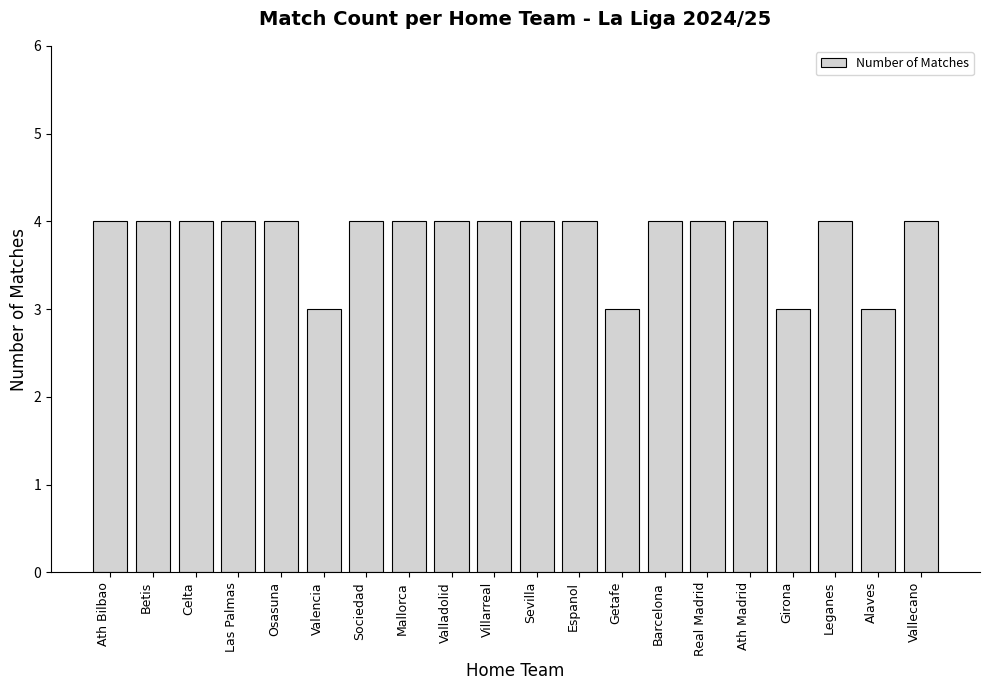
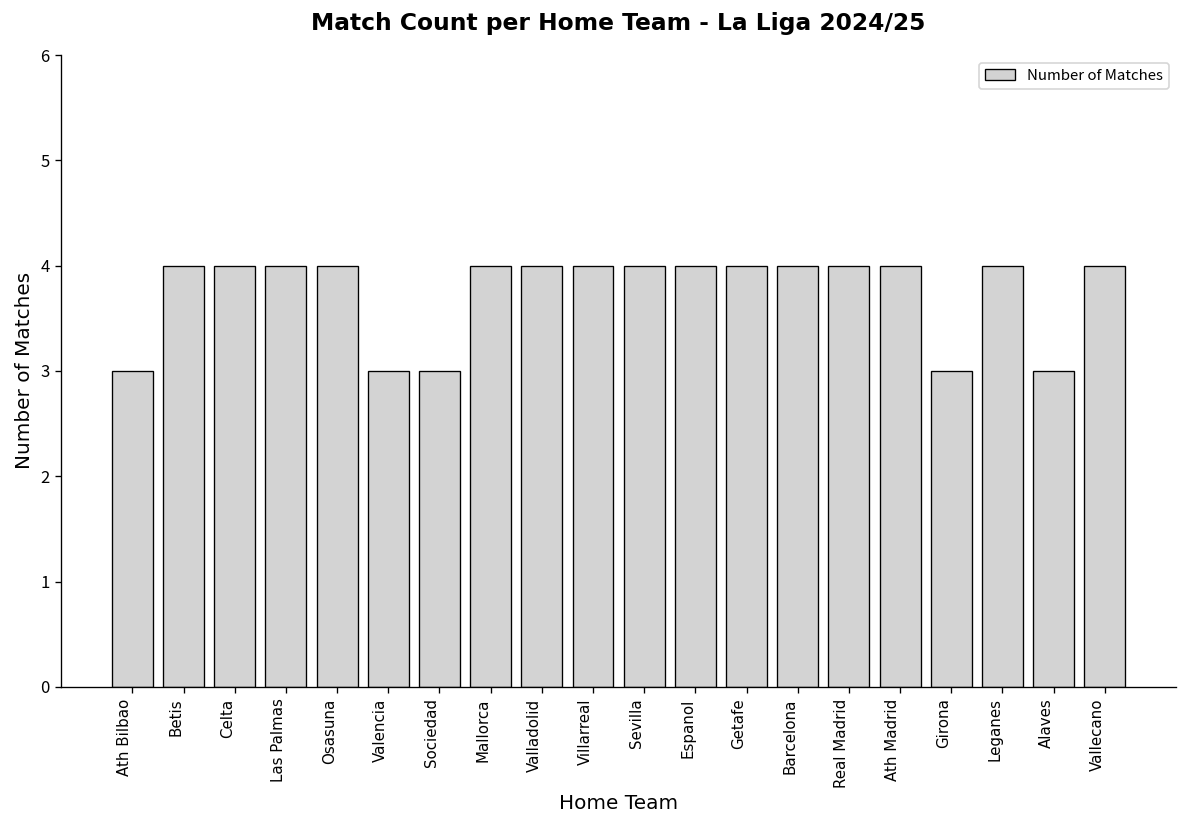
Ath Bilbao: 4 -> 3
Sociedad: 4 -> 3
Getafe: 3 -> 4
